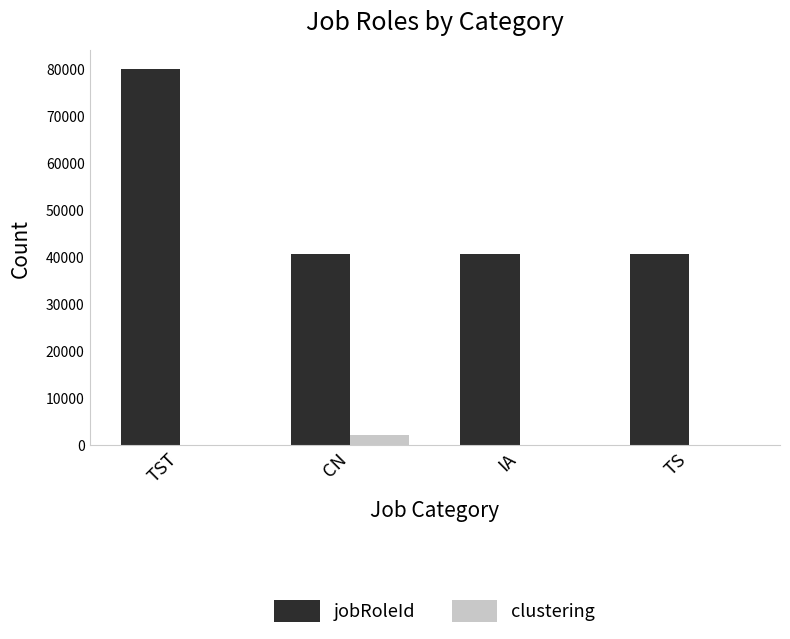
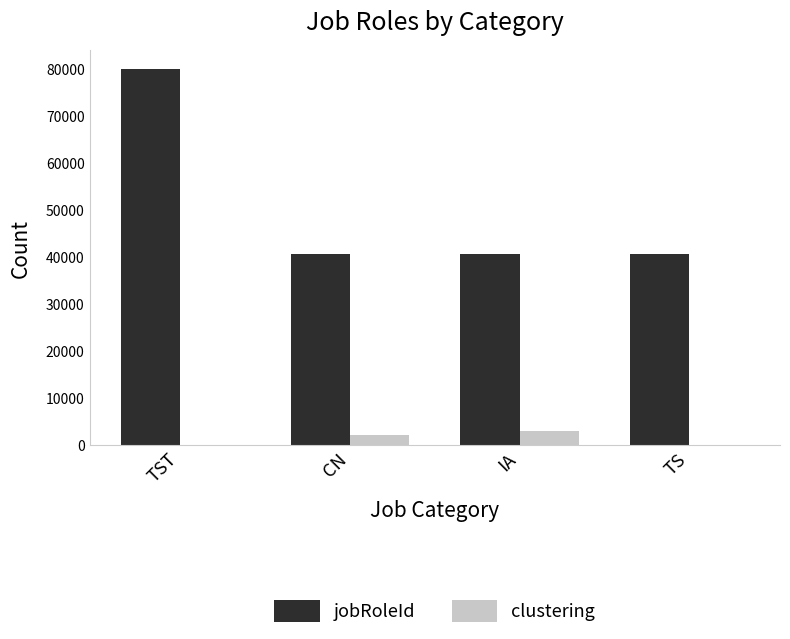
clustering, IA: 0 -> 3000
